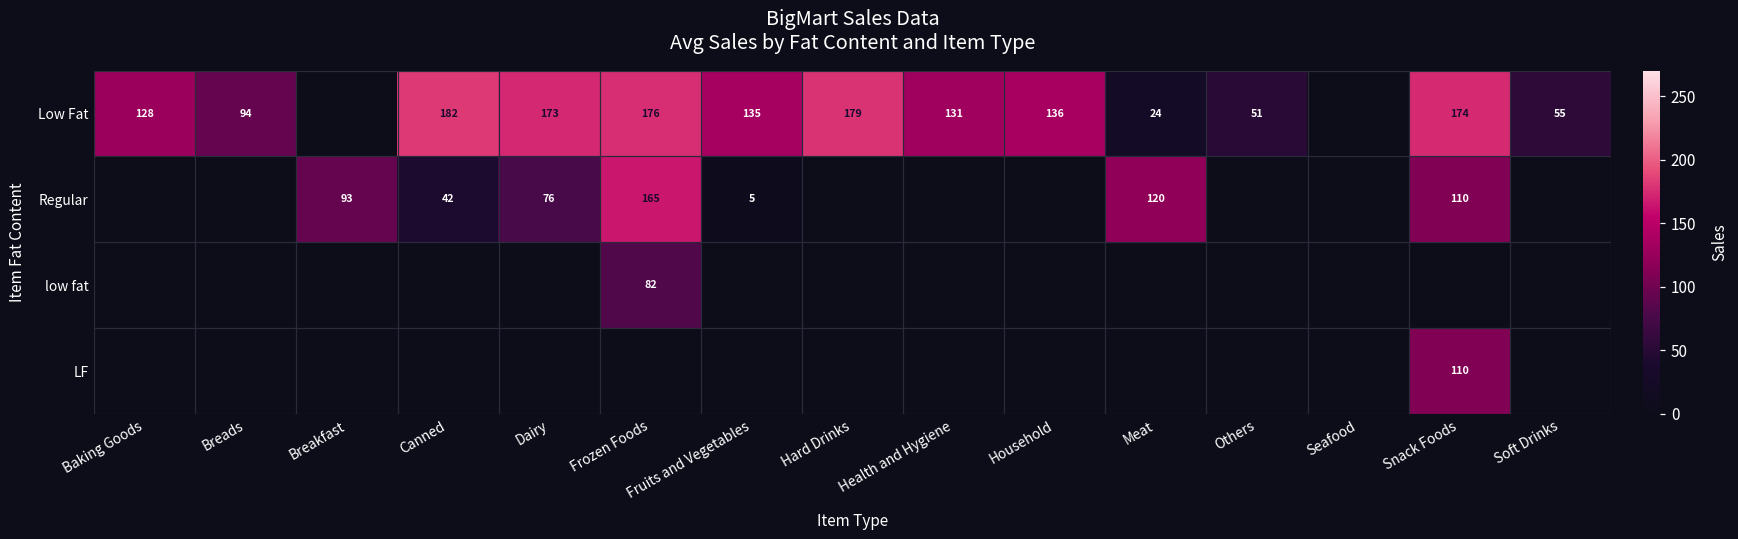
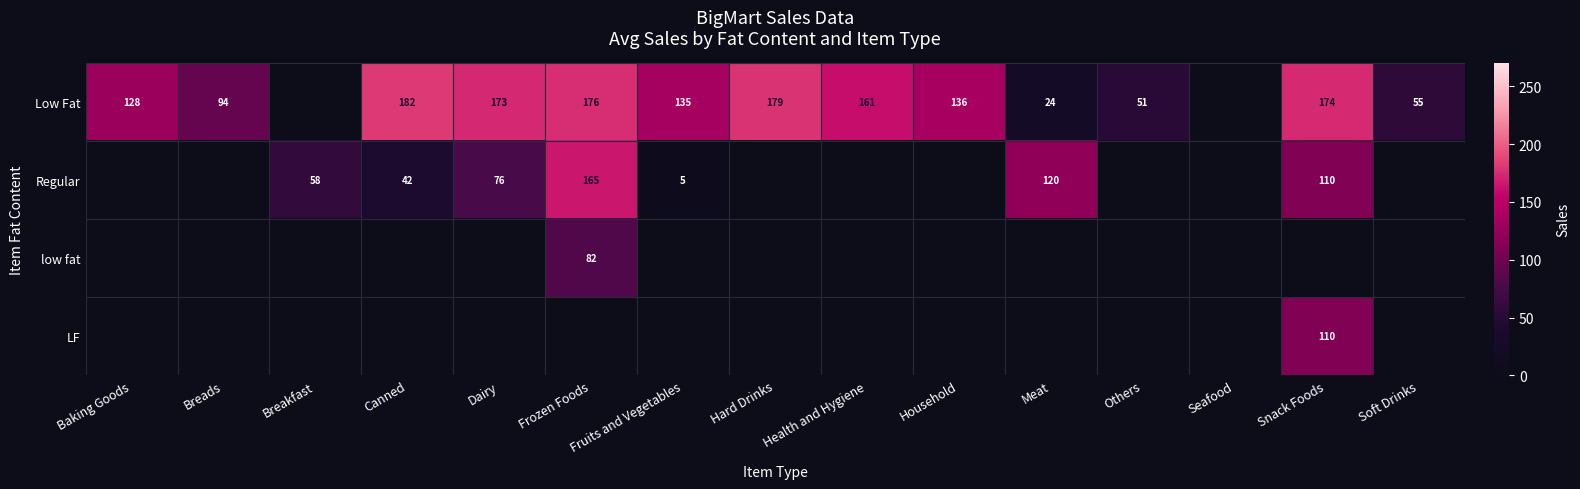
Low Fat, Health and Hygiene: 131 -> 161
Regular, Breakfast: 93 -> 58
